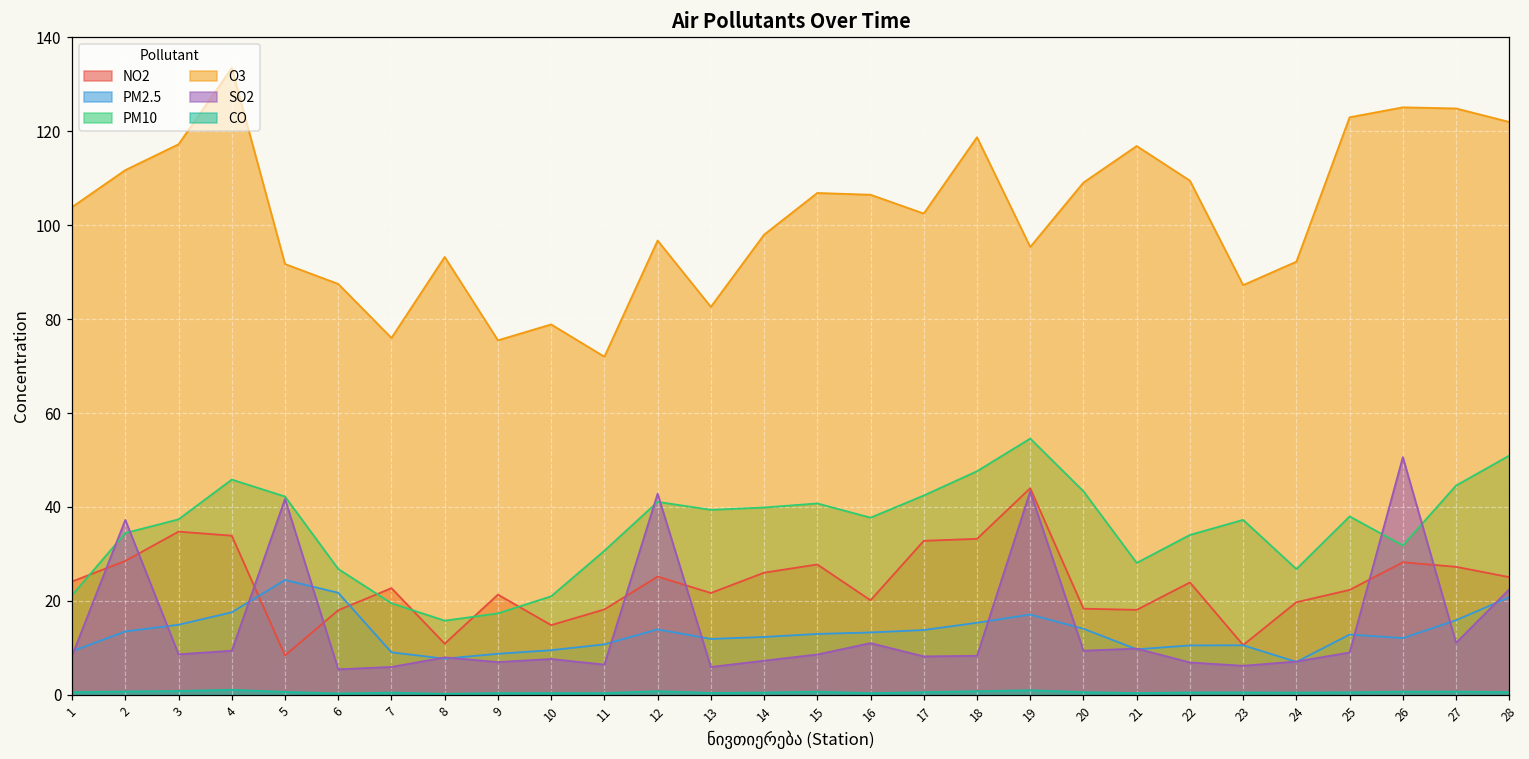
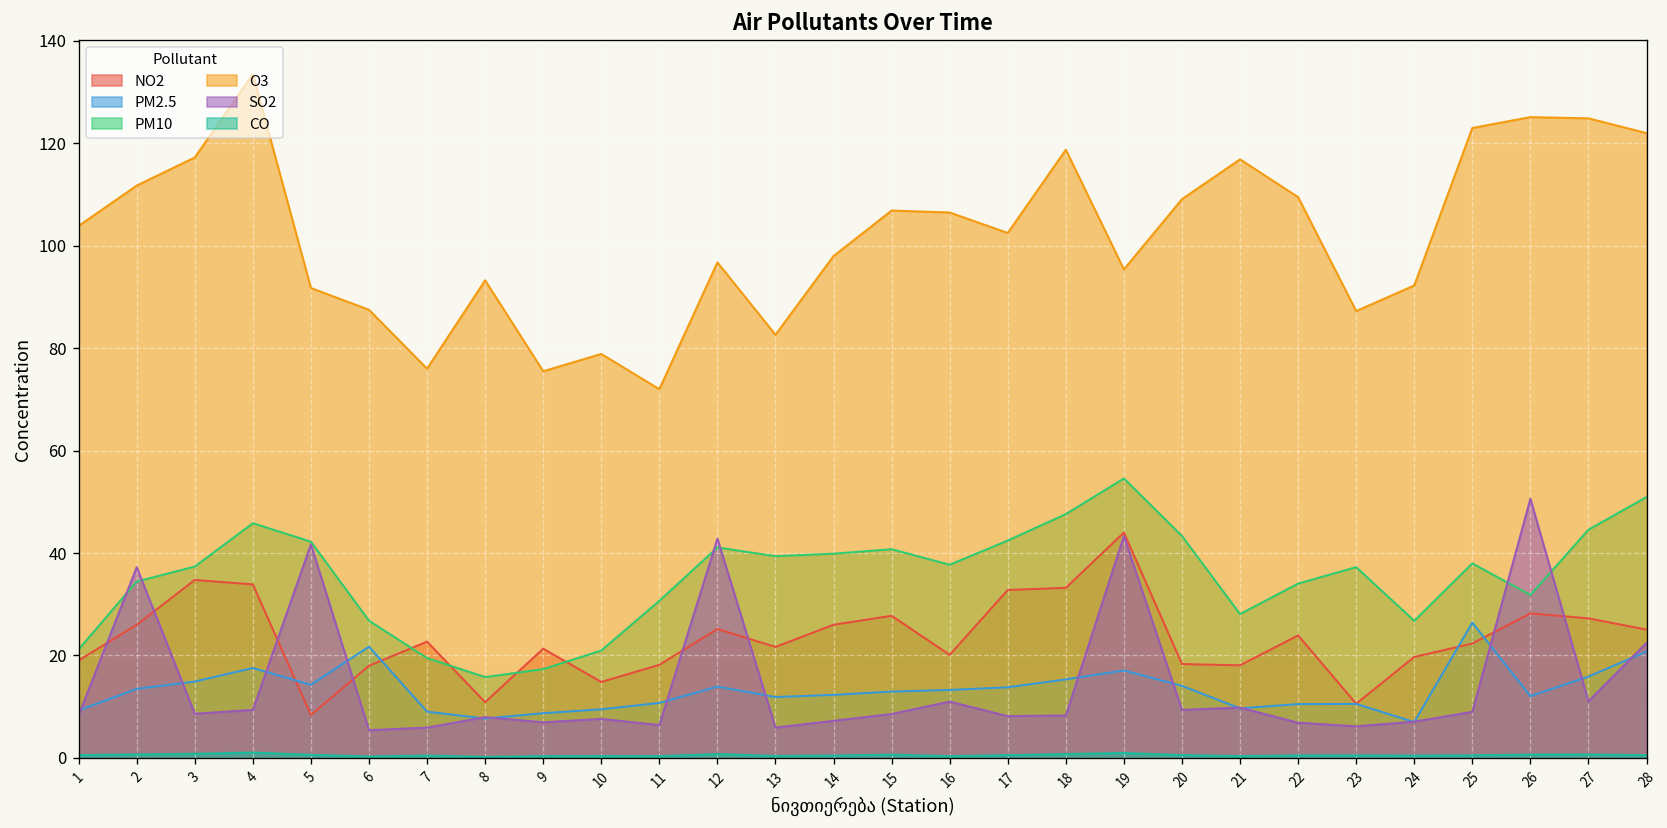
NO2, 1: 24 -> 19
NO2, 2: 29 -> 26
PM2.5, 5: 24 -> 14
PM2.5, 25: 13 -> 26
